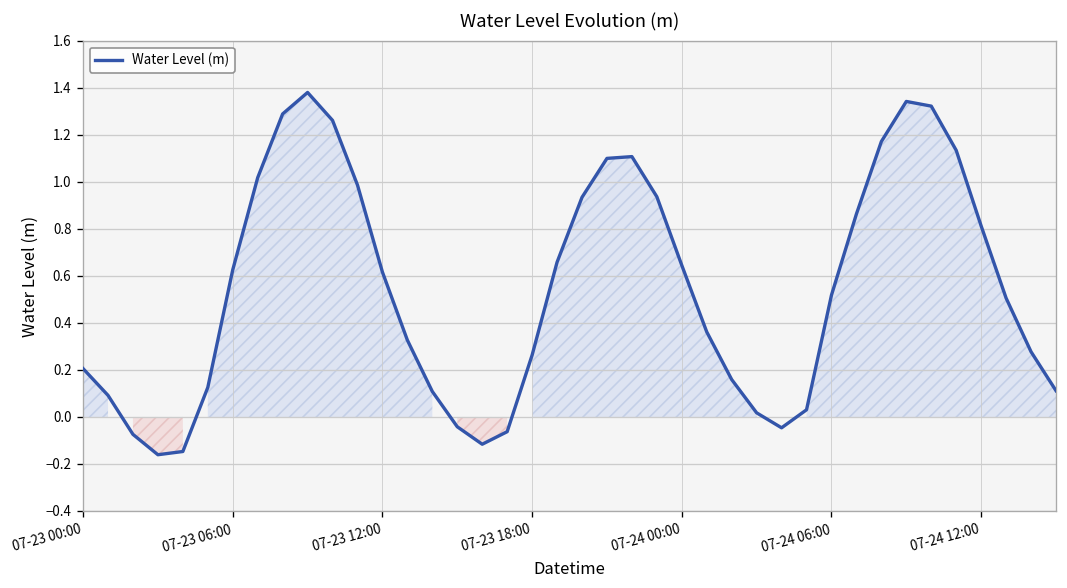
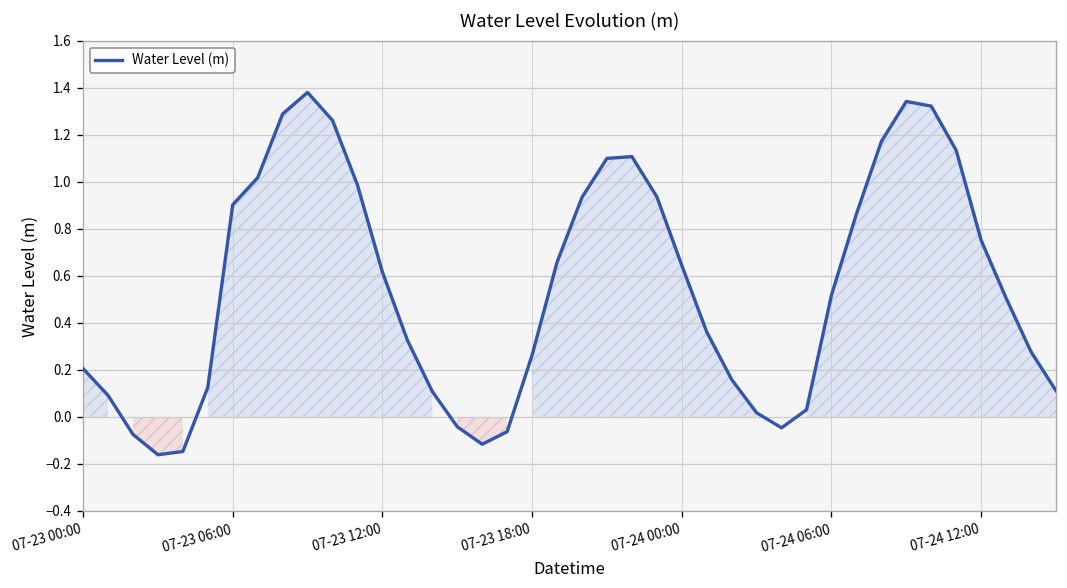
07-23 06:00: 0.63 -> 0.90
07-24 12:00: 0.81 -> 0.75
